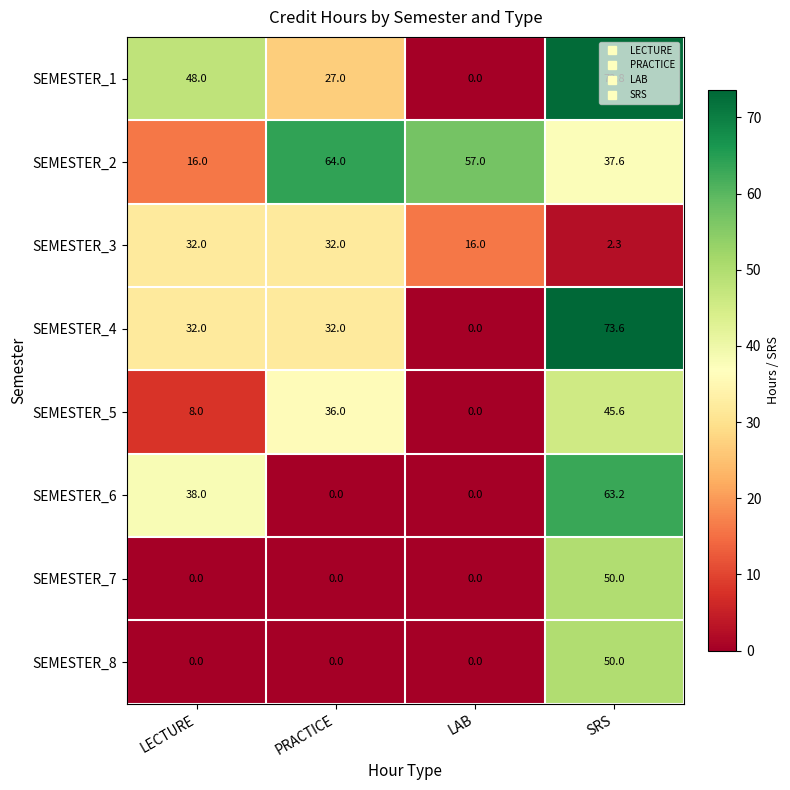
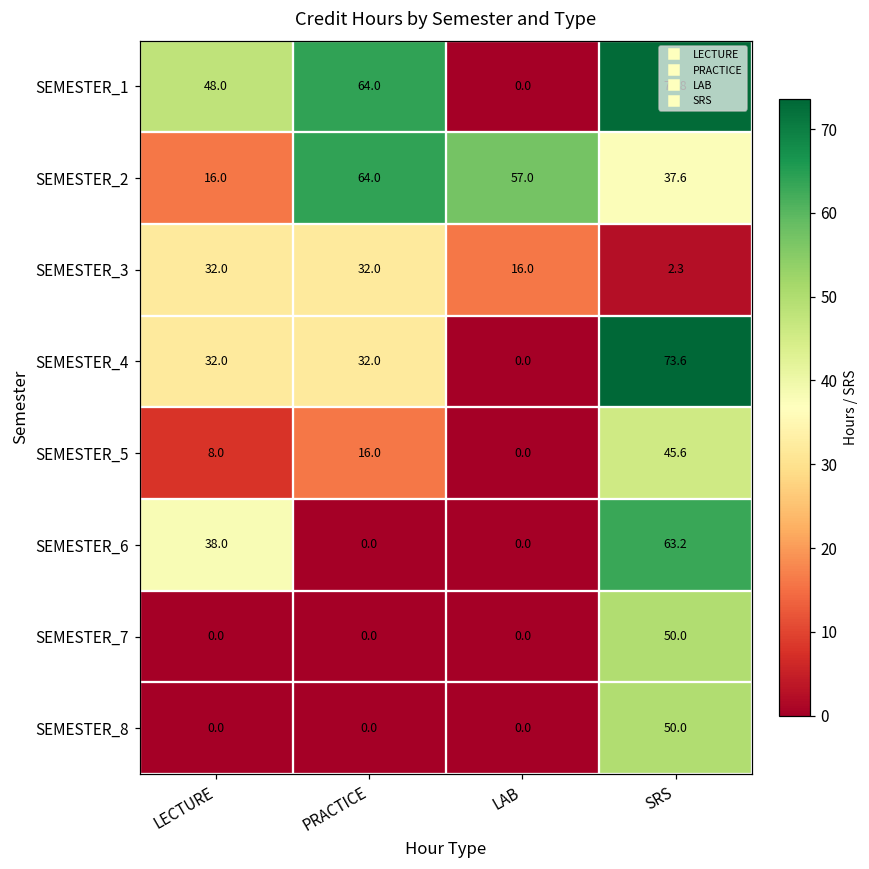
SEMESTER_1, PRACTICE: 27.0 -> 64.0
SEMESTER_5, PRACTICE: 36.0 -> 16.0
